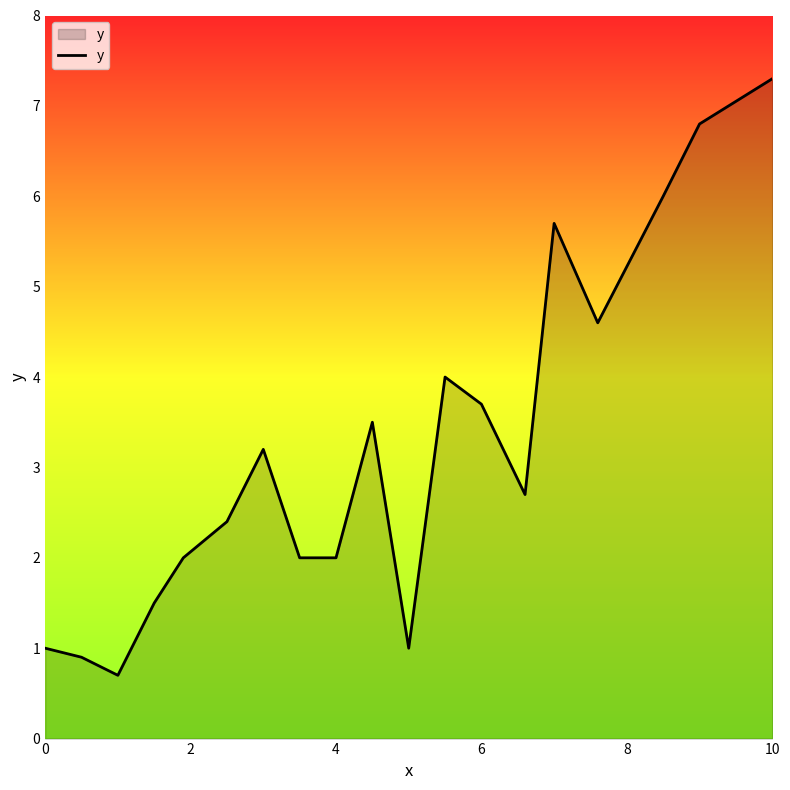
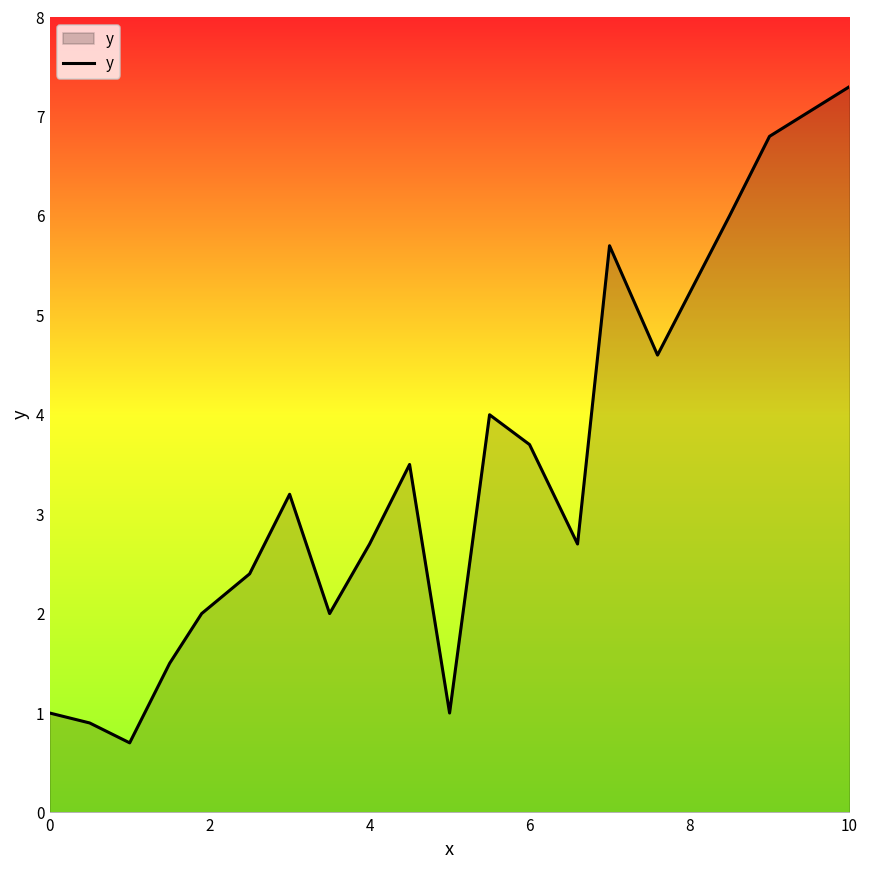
4: 2.0 -> 2.7
